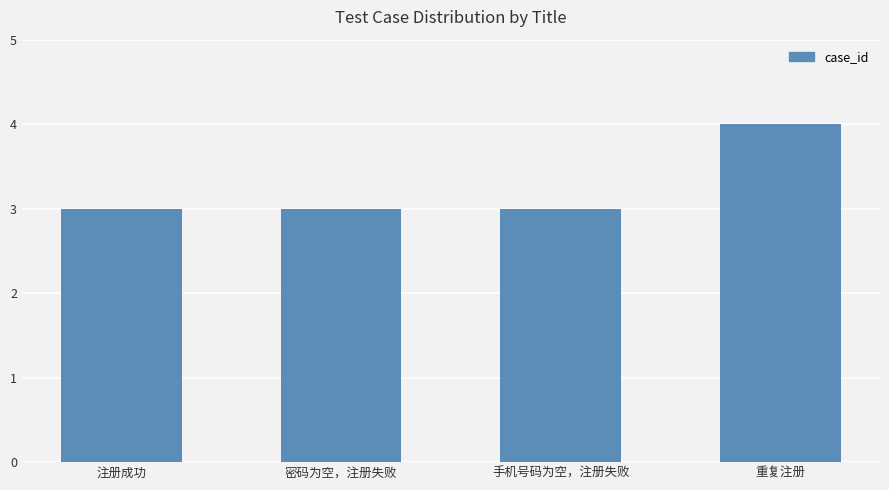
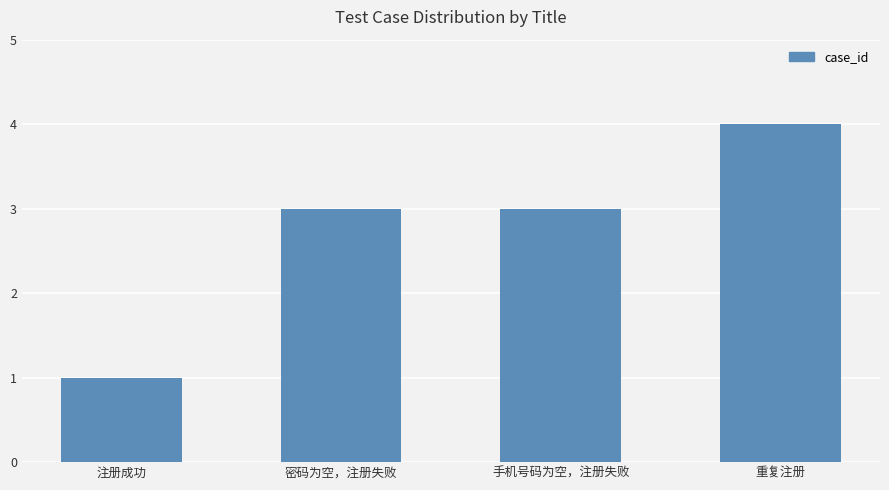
注册成功: 3 -> 1
